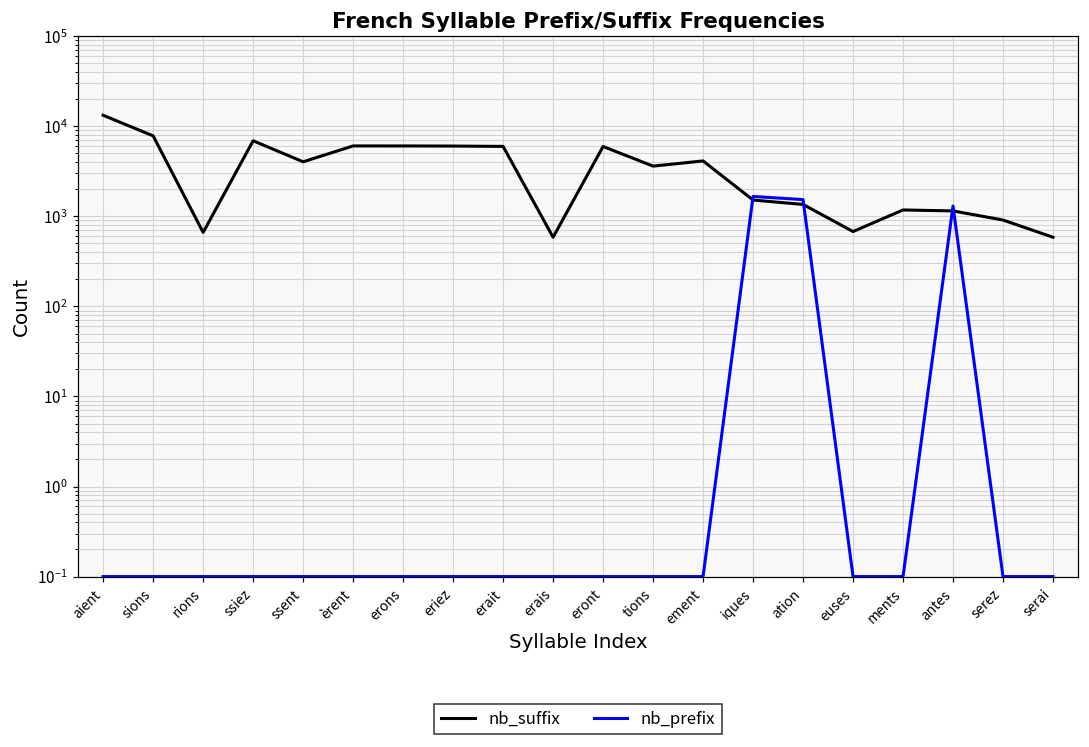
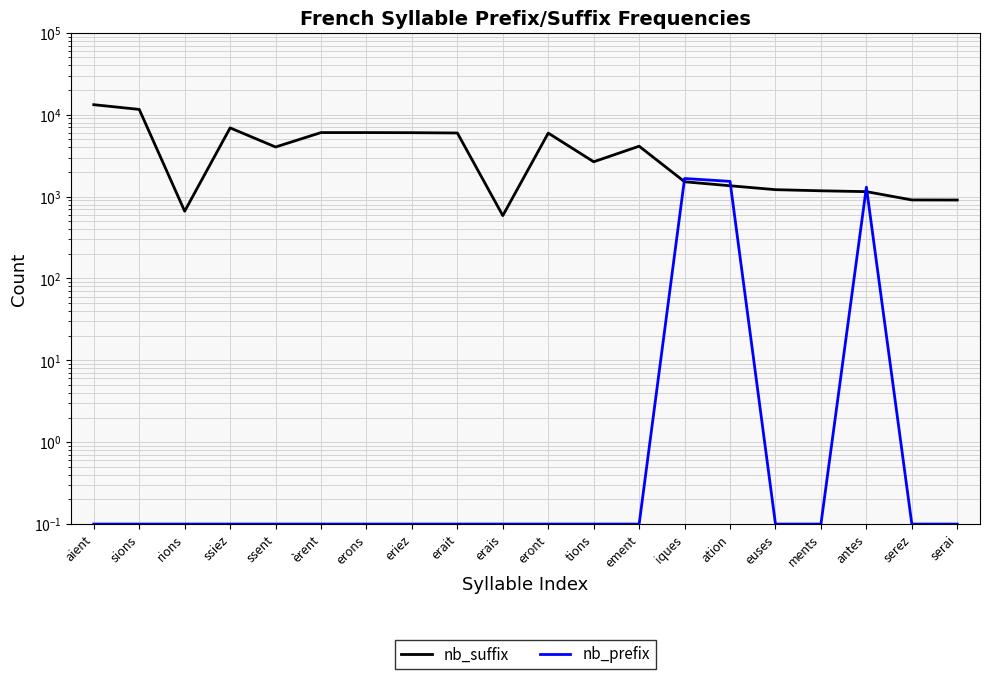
nb_suffix, sions: 8000 -> 12000
nb_suffix, tions: 4000 -> 2700
nb_suffix, euses: 700 -> 1200
nb_suffix, serai: 600 -> 900
